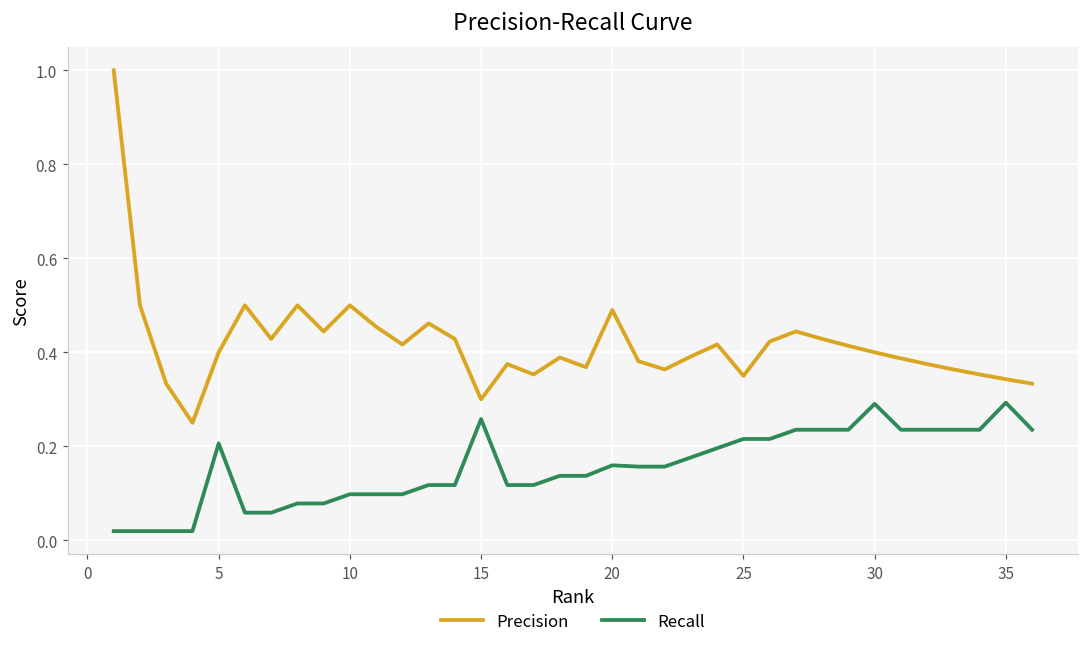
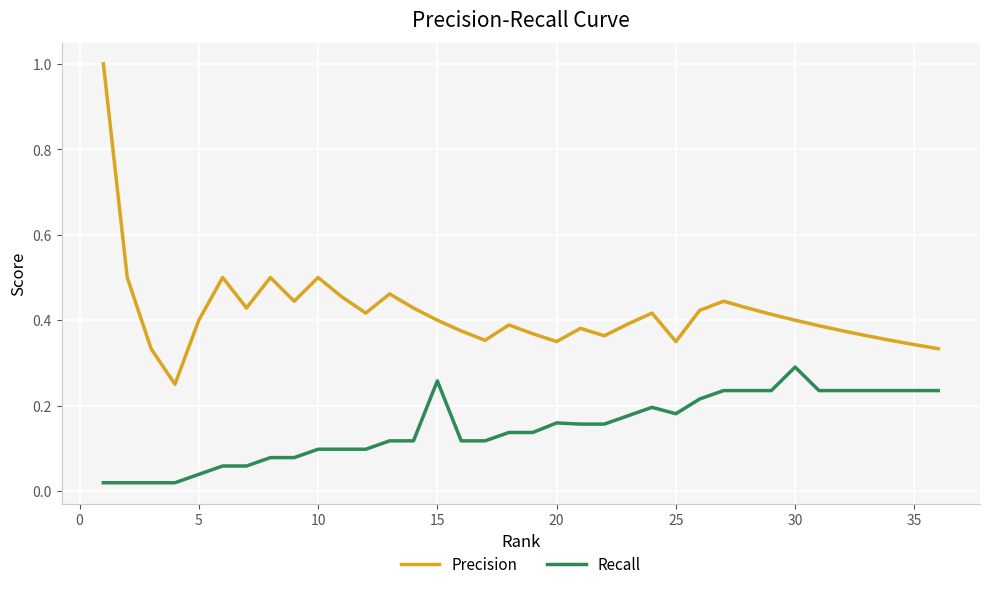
Recall, 5: 0.21 -> 0.04
Precision, 15: 0.3 -> 0.4
Precision, 20: 0.49 -> 0.35
Recall, 25: 0.22 -> 0.18
Recall, 35: 0.29 -> 0.24
